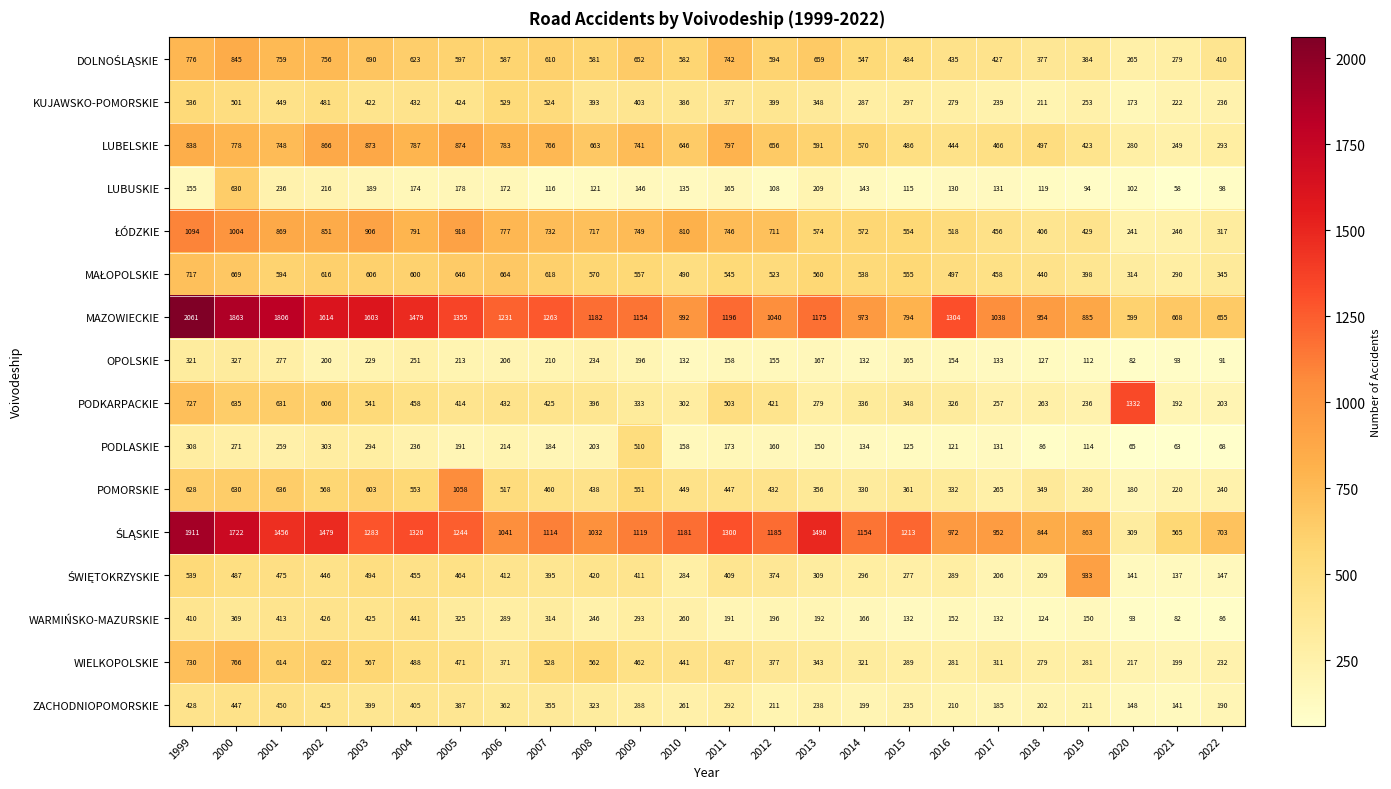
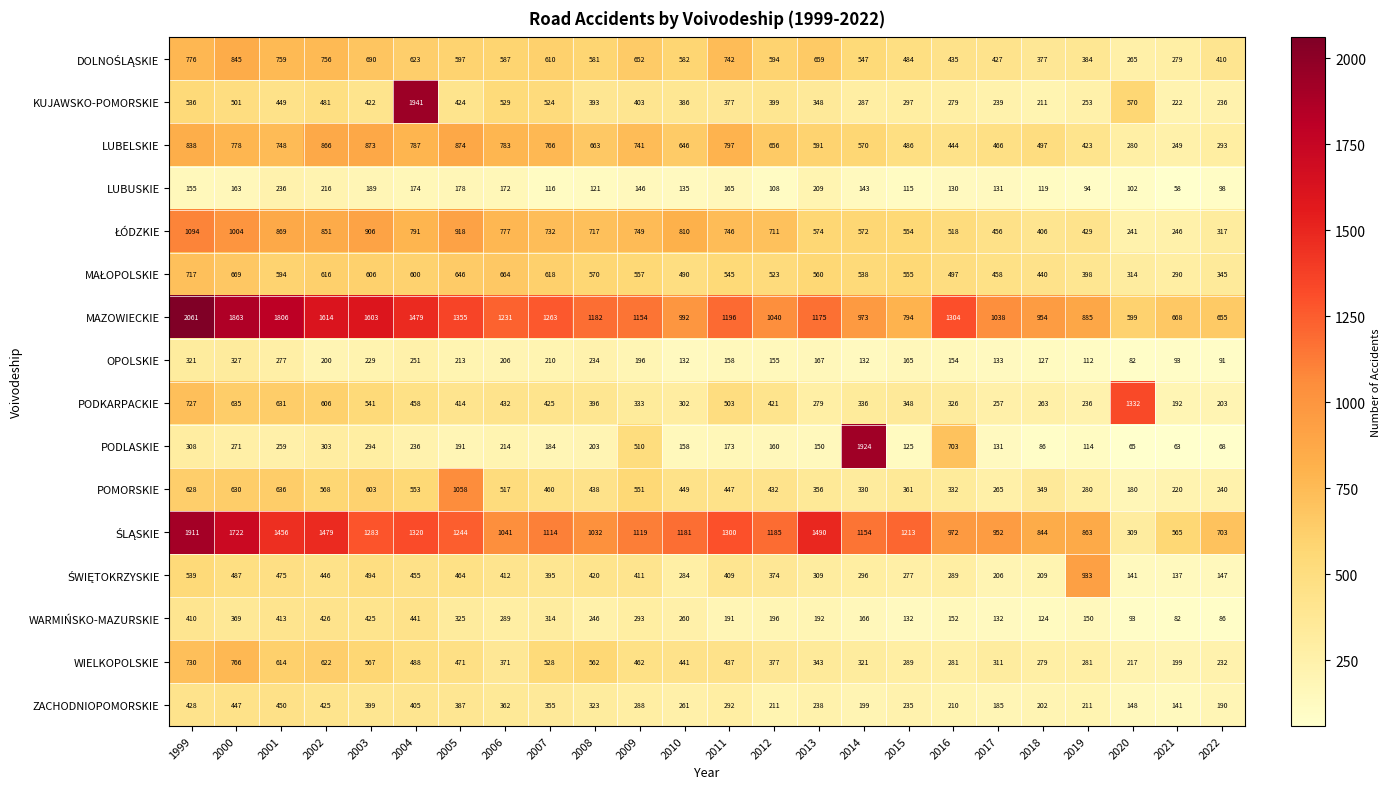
KUJAWSKO-POMORSKIE, 2004: 432 -> 1941
KUJAWSKO-POMORSKIE, 2020: 173 -> 570
LUBUSKIE, 2000: 630 -> 163
PODLASKIE, 2014: 134 -> 1924
PODLASKIE, 2016: 121 -> 703
